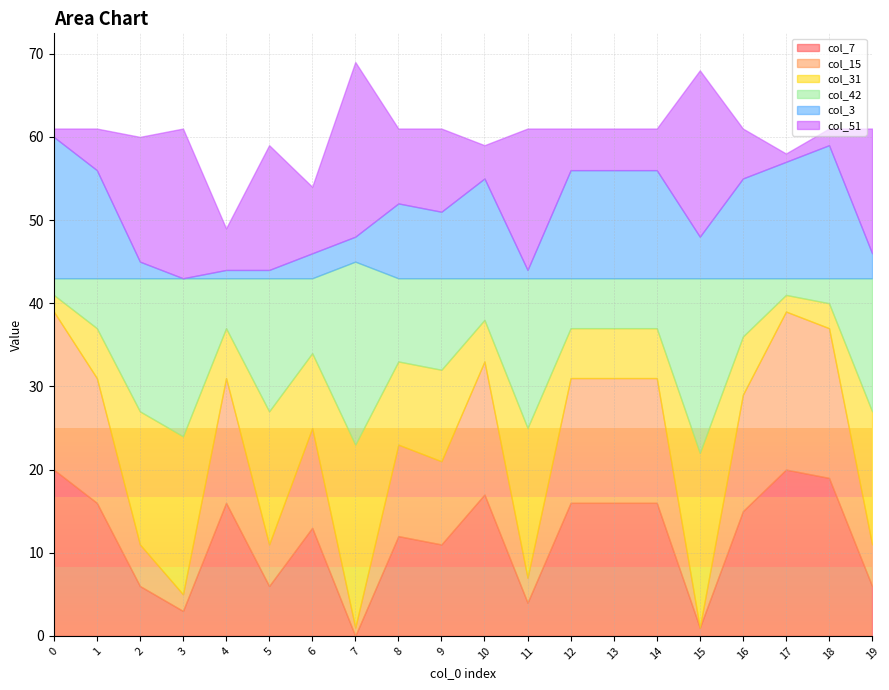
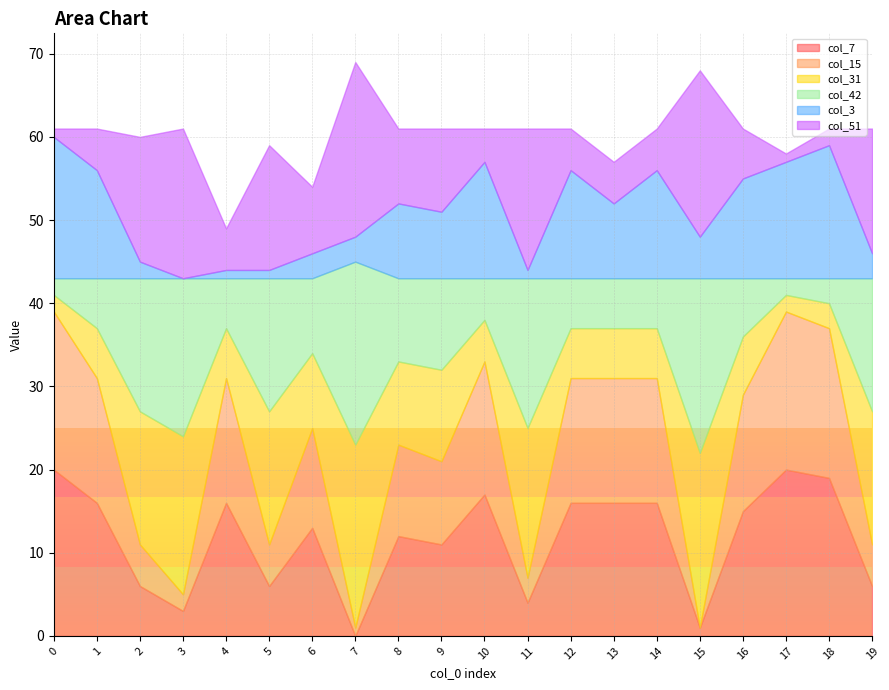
col_3, 10: 12 -> 14
col_3, 13: 13 -> 9
